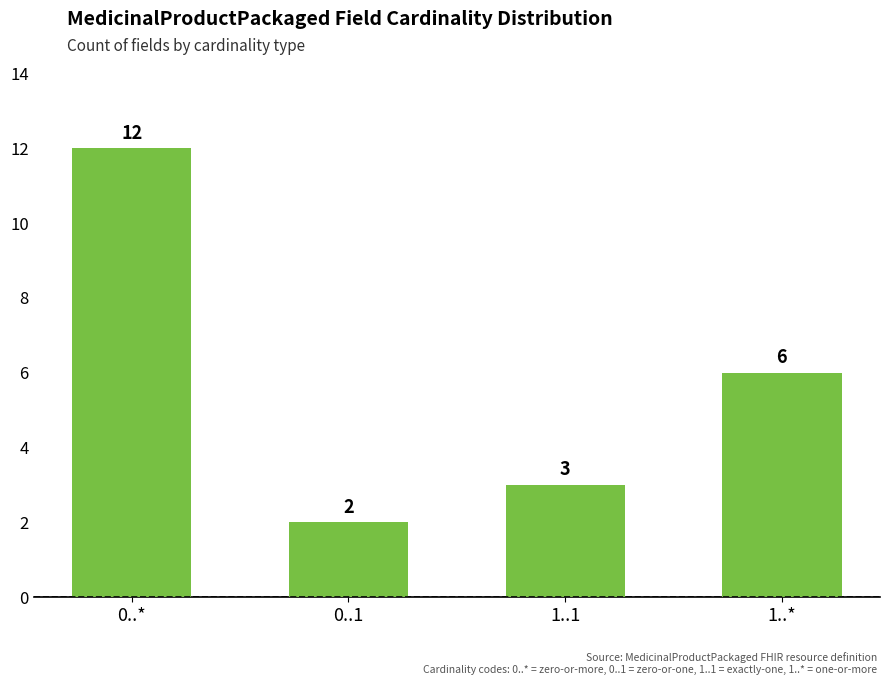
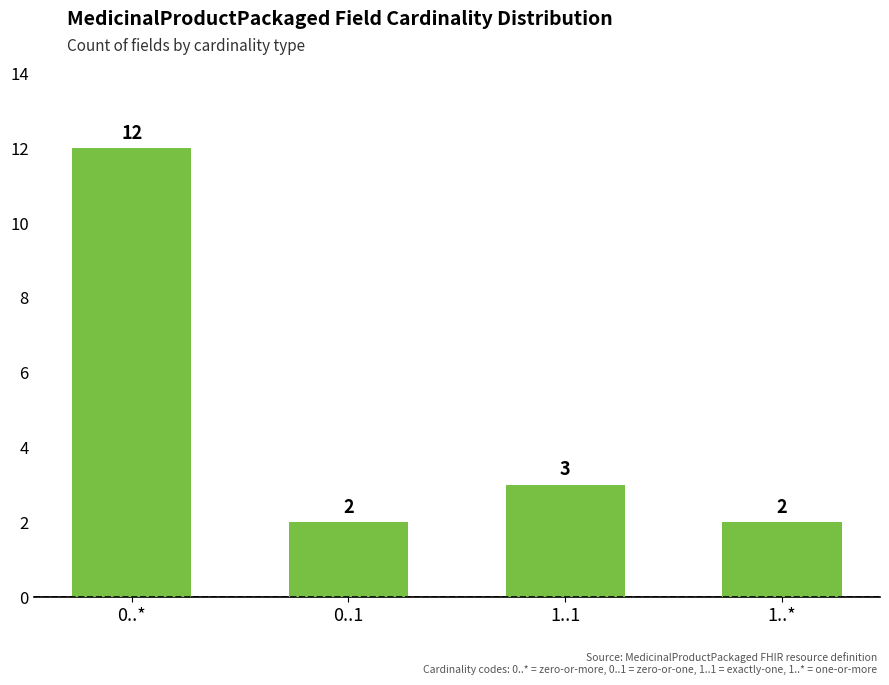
1..*: 6 -> 2
